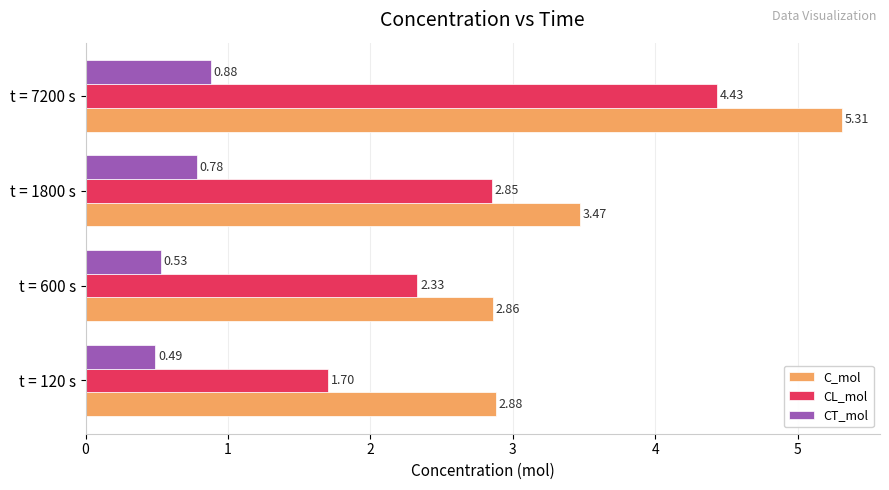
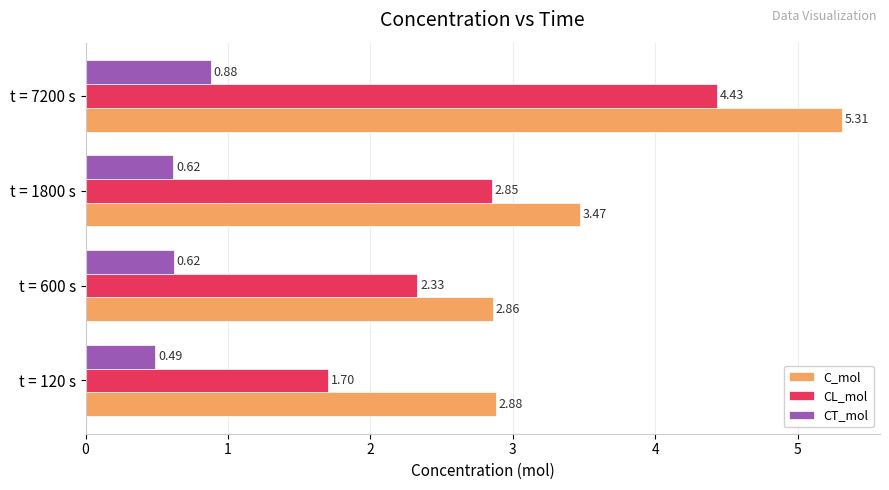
CT_mol, t = 1800 s: 0.78 -> 0.62
CT_mol, t = 600 s: 0.53 -> 0.62
